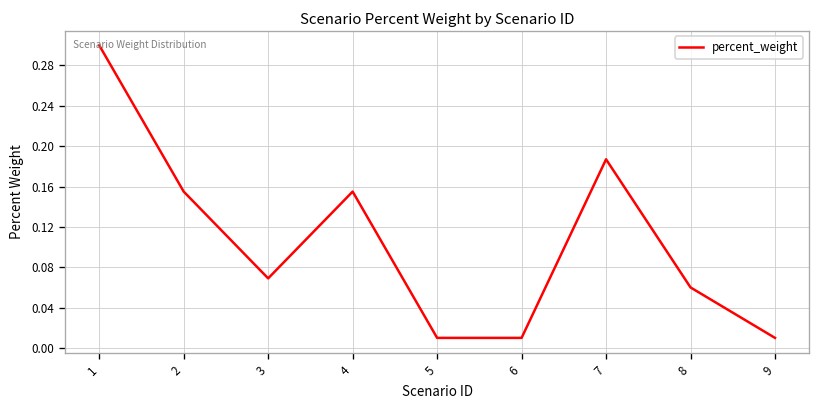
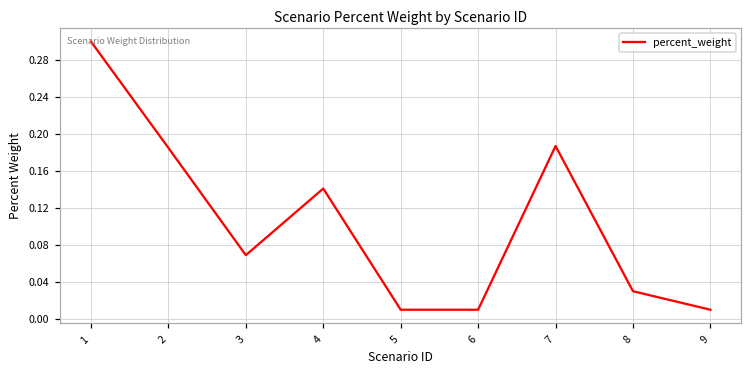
2: 0.16 -> 0.19
4: 0.16 -> 0.14
8: 0.06 -> 0.03
